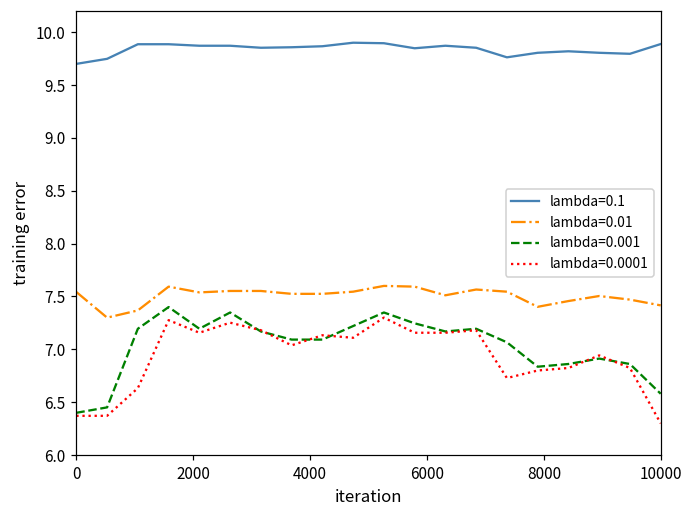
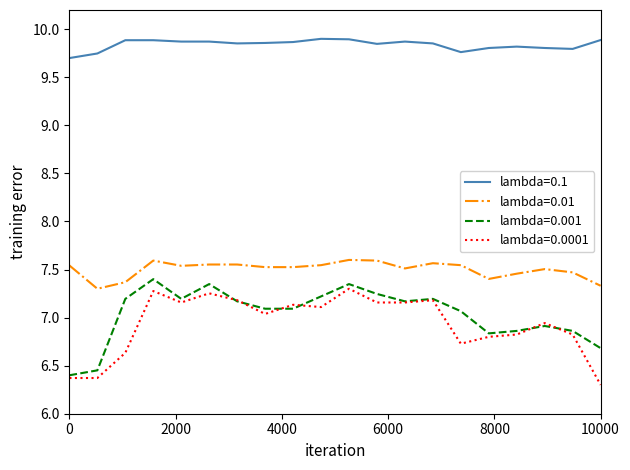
lambda=0.01, 10000: 7.4 -> 7.3
lambda=0.001, 10000: 6.6 -> 6.7
